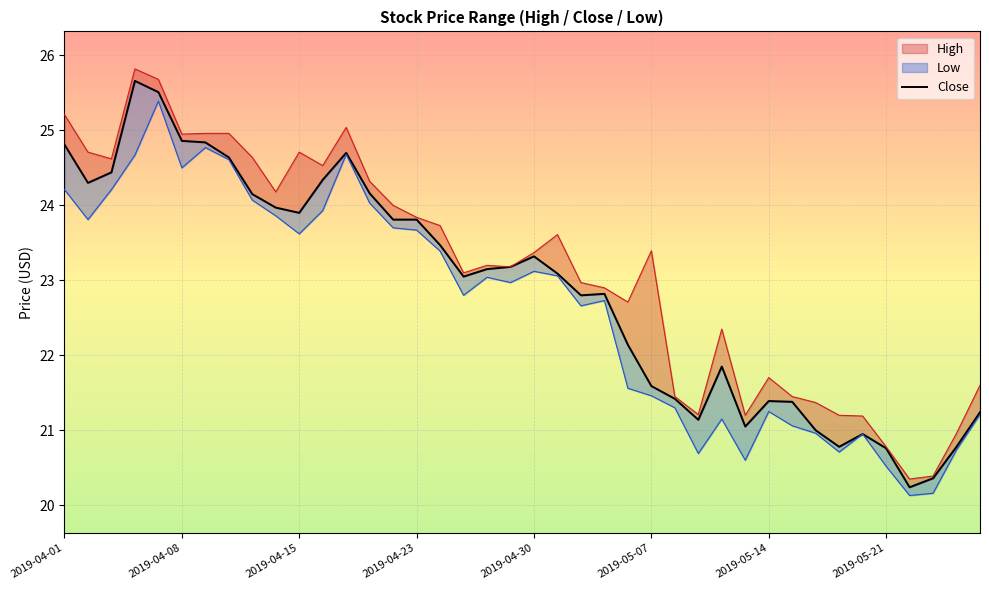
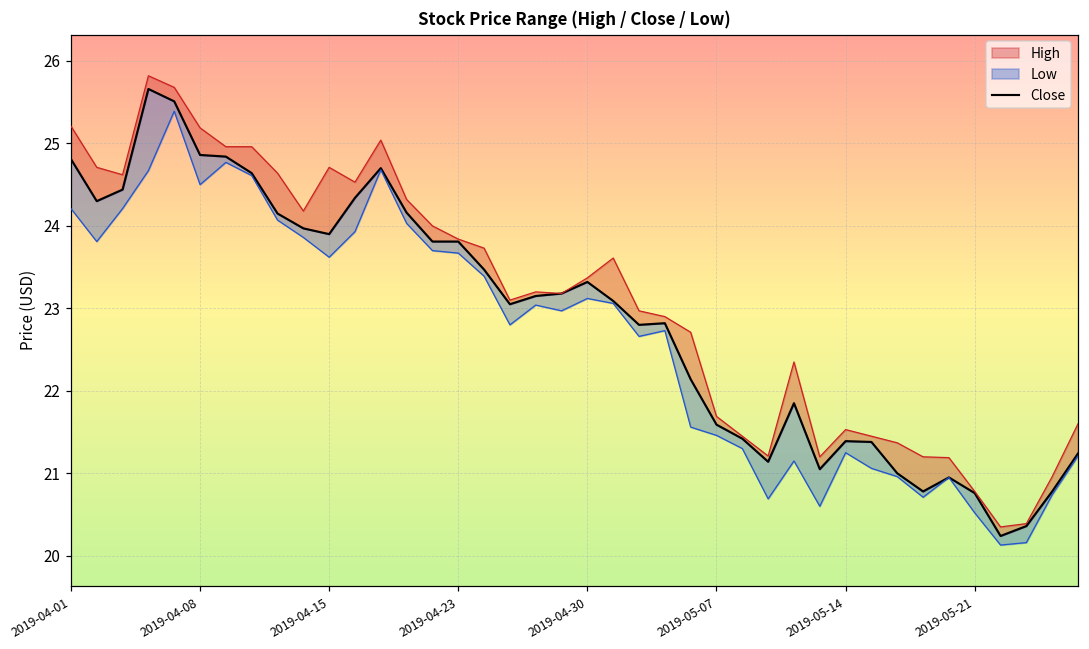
High, 2019-04-08: 25.0 -> 25.2
High, 2019-05-07: 23.4 -> 21.7
High, 2019-05-14: 21.7 -> 21.5
